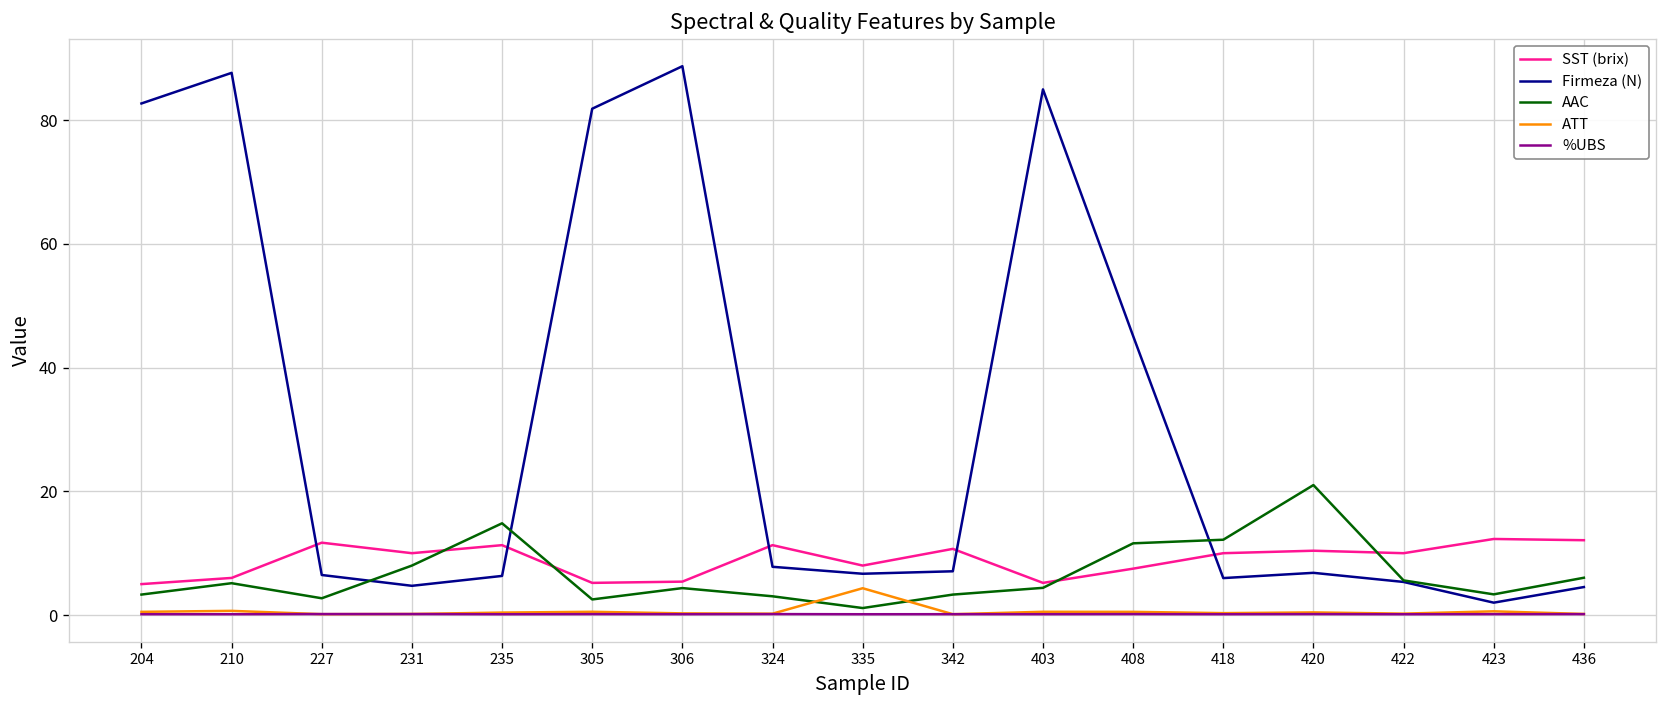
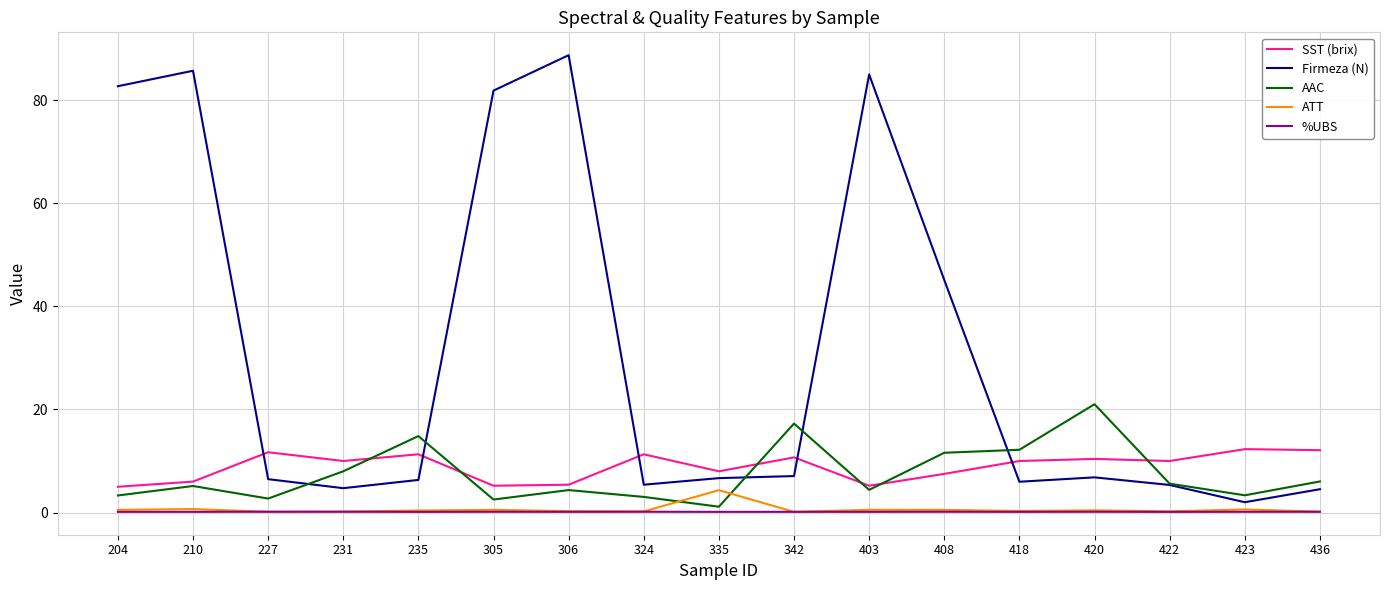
Firmeza (N), 210: 88 -> 86
Firmeza (N), 324: 8 -> 5
AAC, 342: 3 -> 17
